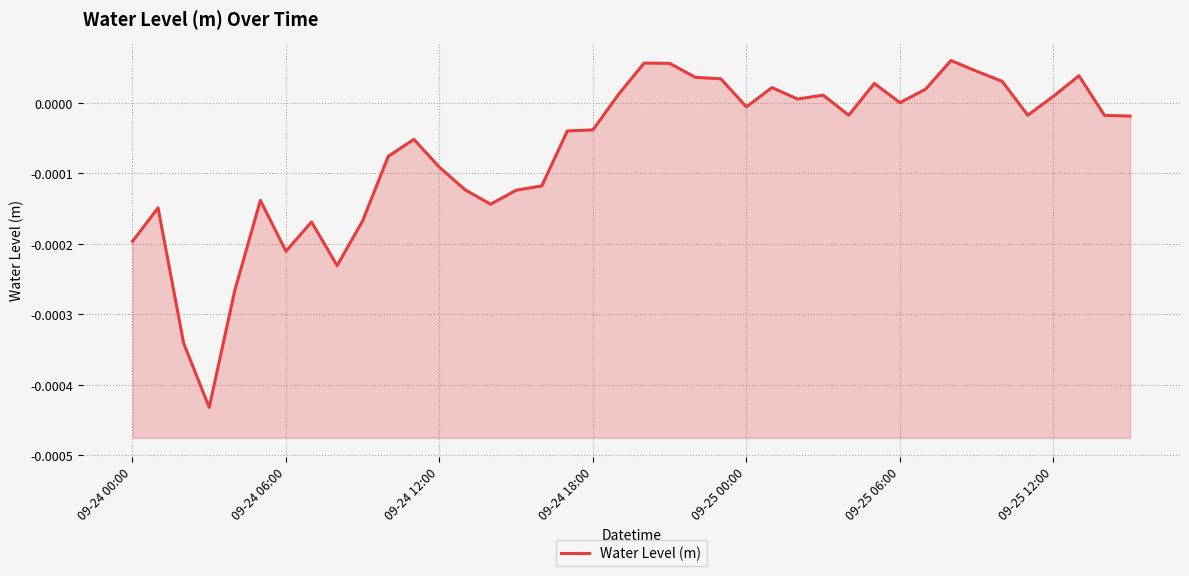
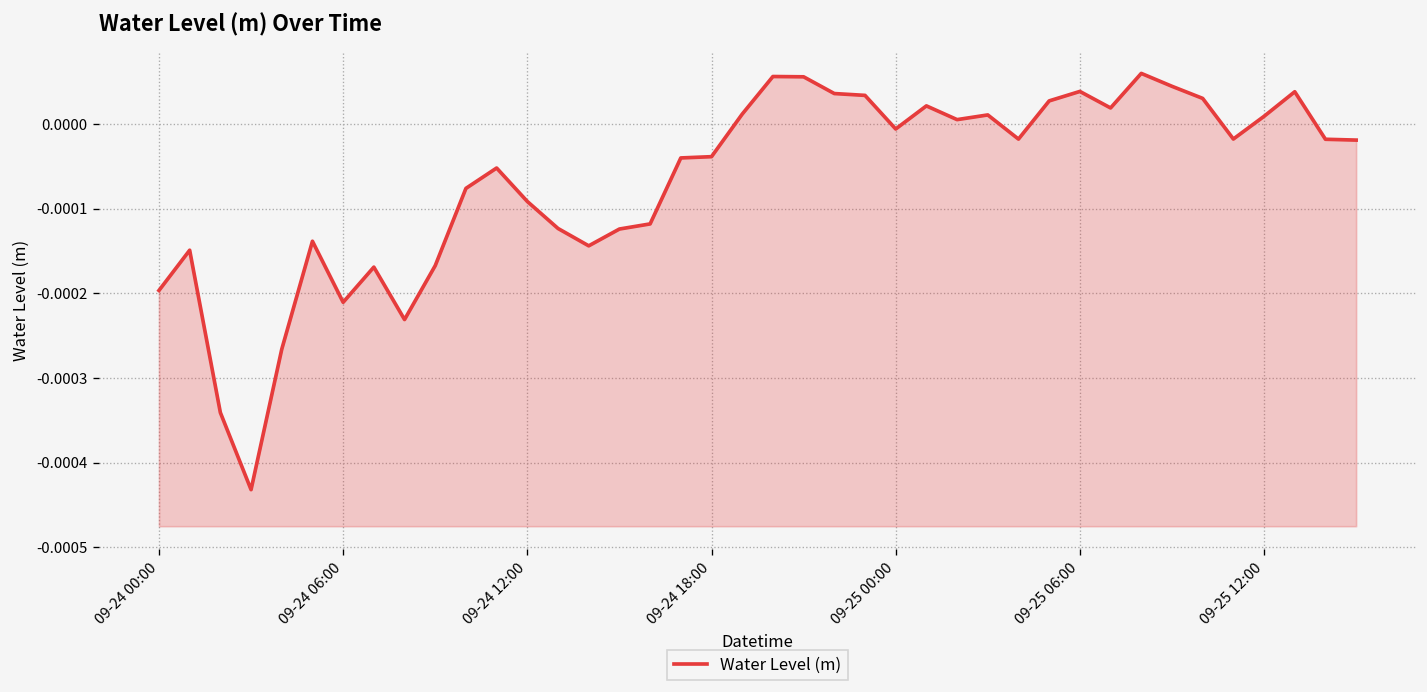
09-25 06:00: 0.00000 -> 0.00004
